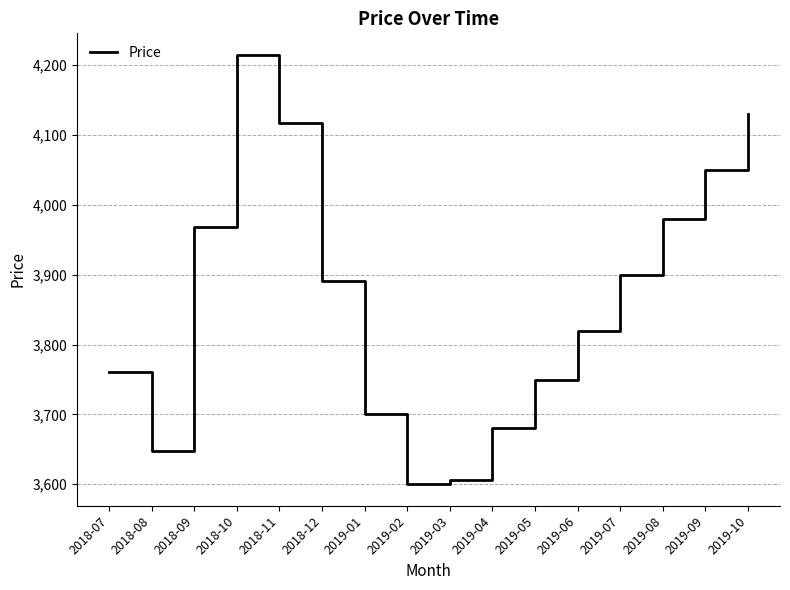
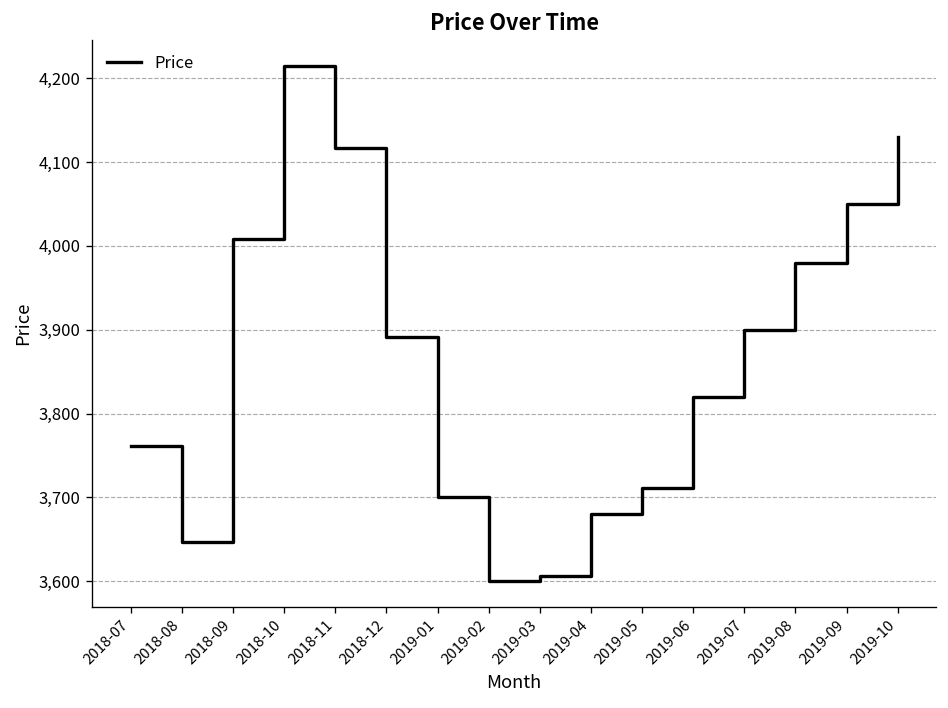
2018-09: 3,970 -> 4,010
2019-05: 3,750 -> 3,710
